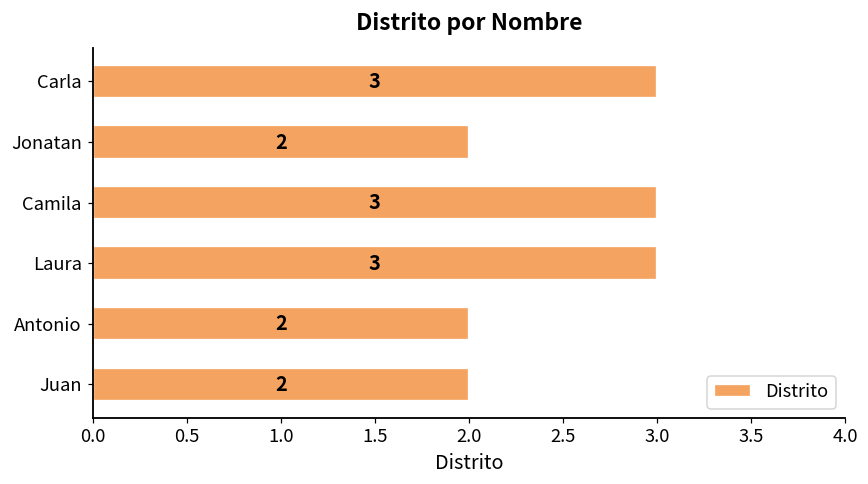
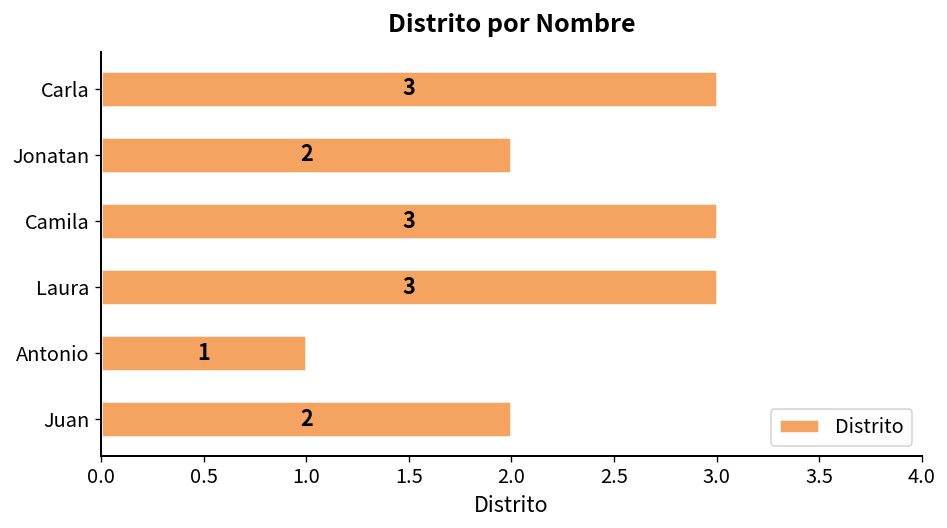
Antonio: 2 -> 1
